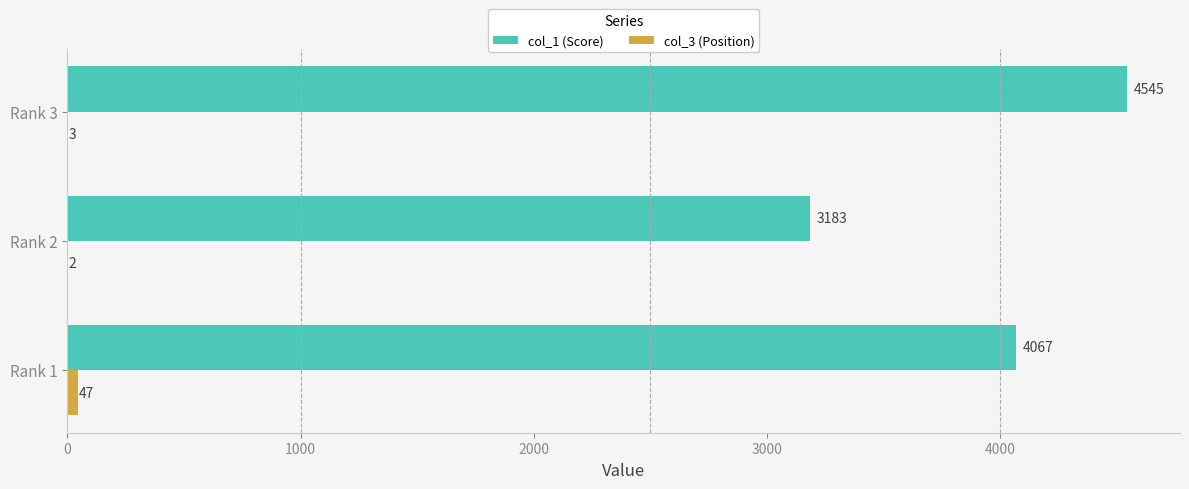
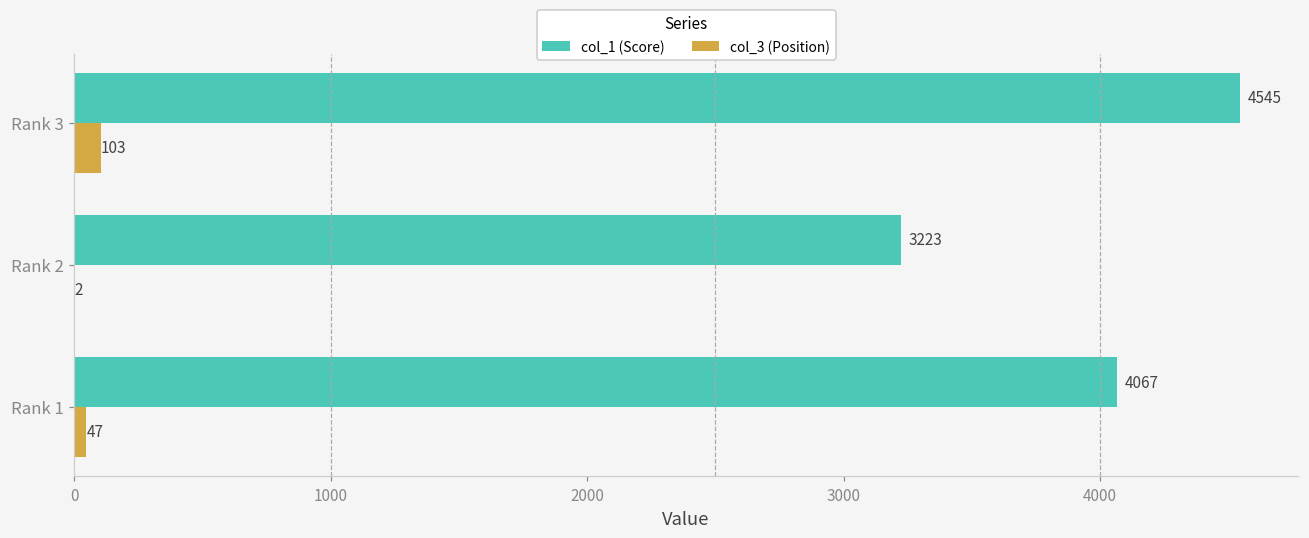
col_3 (Position), Rank 3: 3 -> 103
col_1 (Score), Rank 2: 3183 -> 3223
